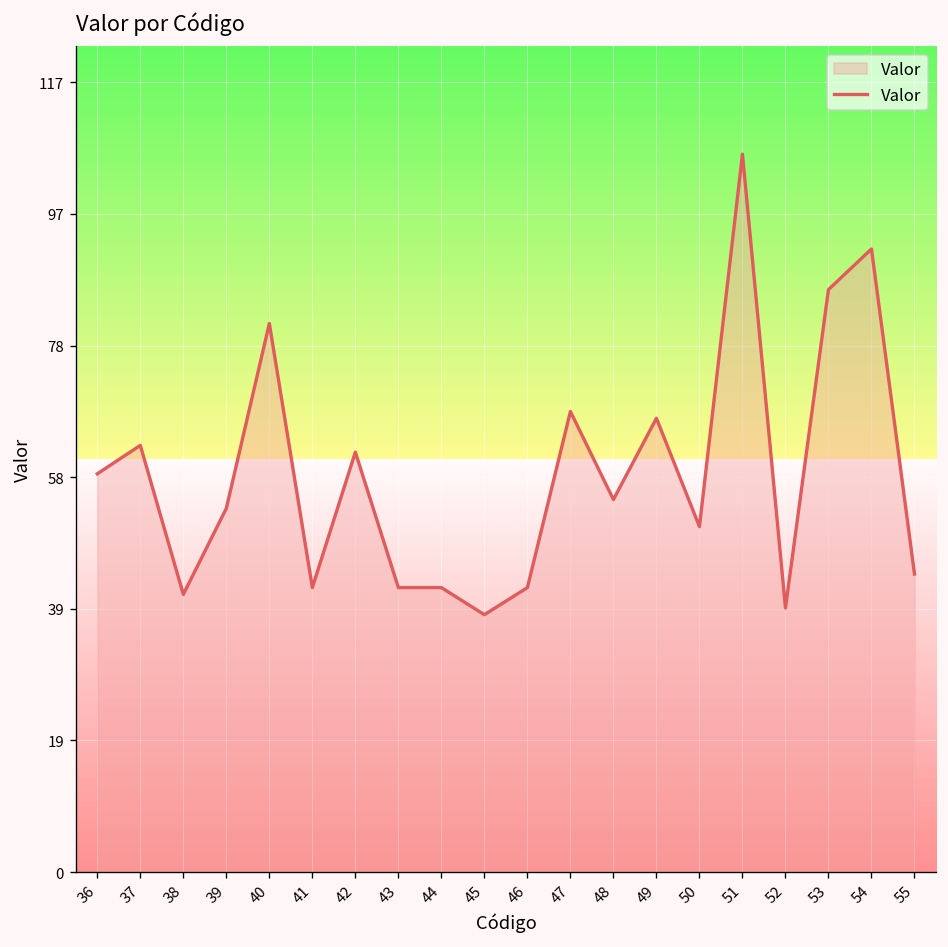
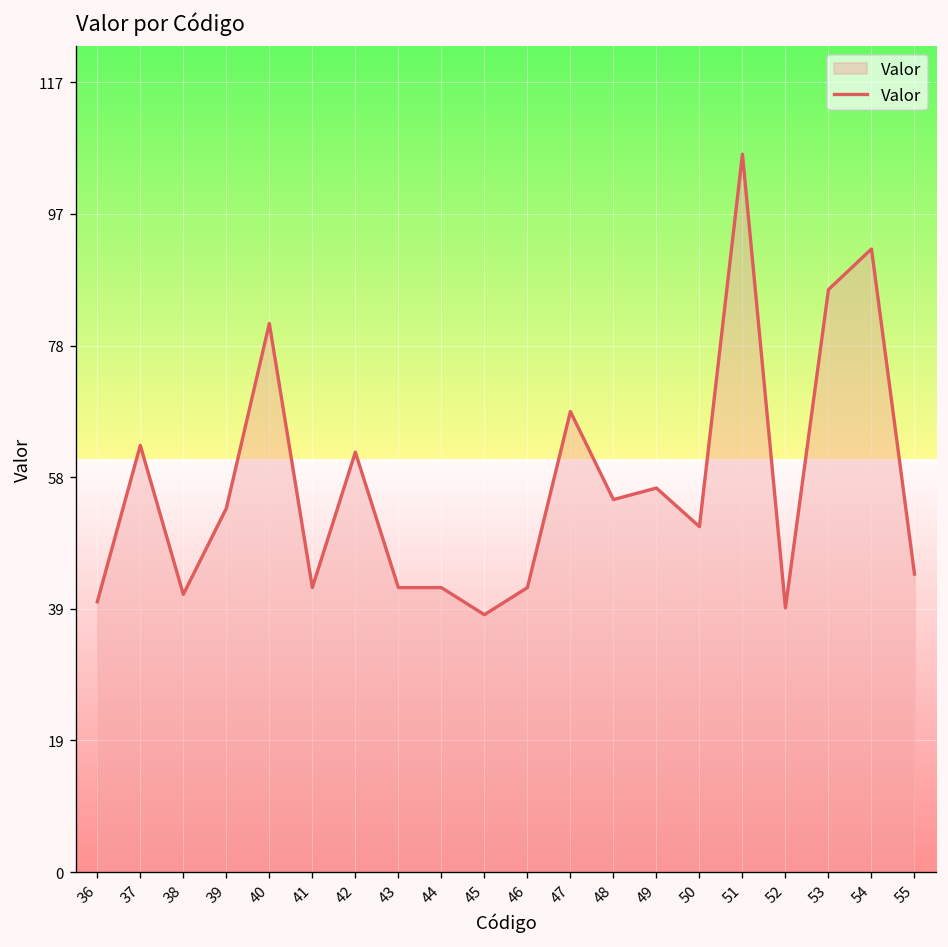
36: 59 -> 40
49: 67 -> 57
